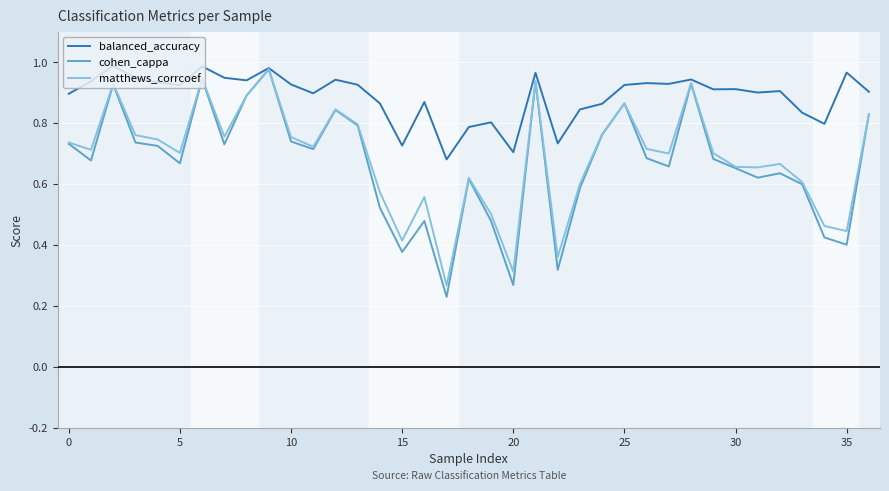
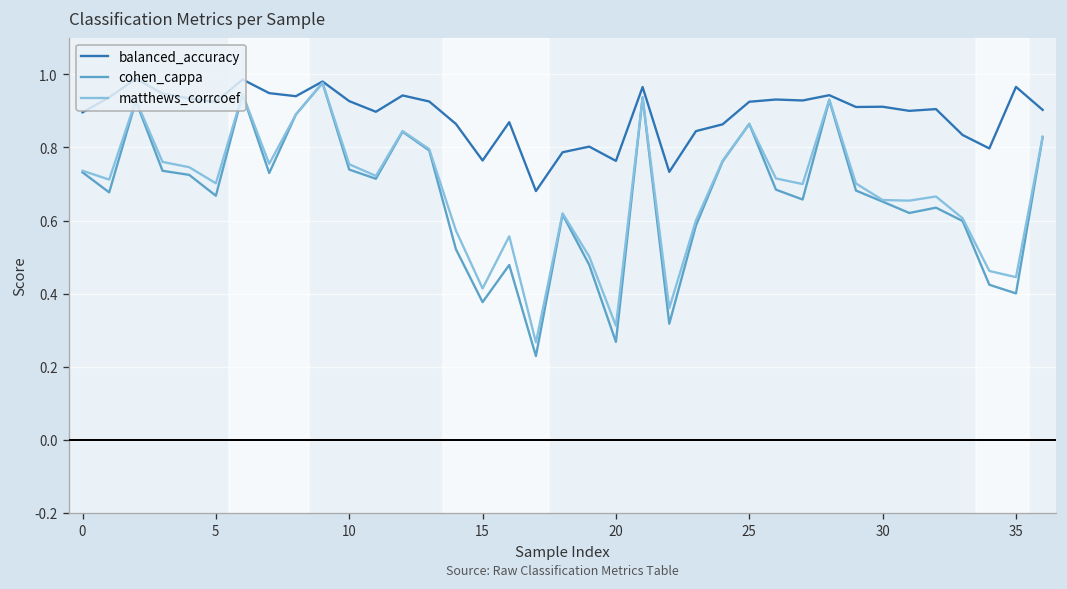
balanced_accuracy, 15: 0.73 -> 0.76
balanced_accuracy, 20: 0.70 -> 0.76
